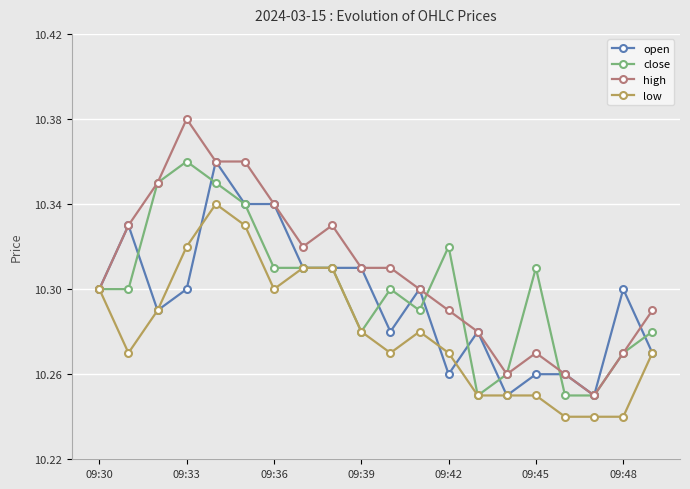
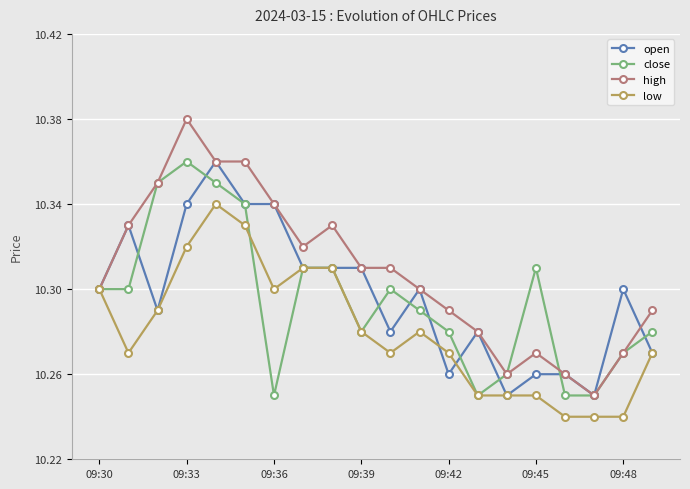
open, 09:33: 10.30 -> 10.34
close, 09:36: 10.31 -> 10.25
close, 09:42: 10.32 -> 10.28
